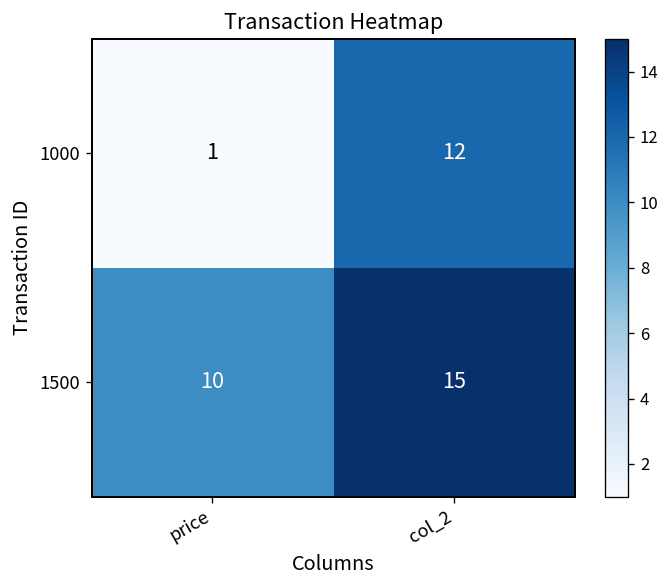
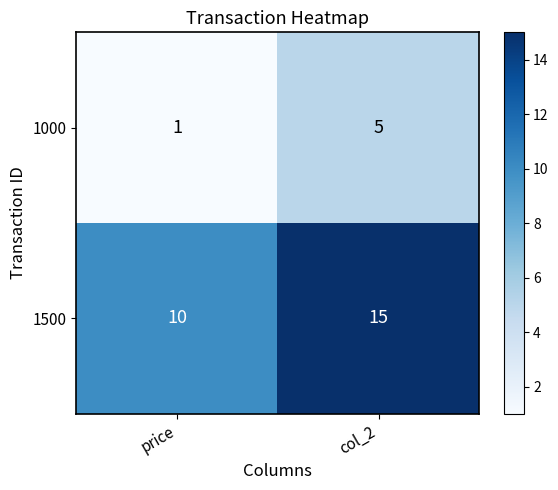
1000, col_2: 12 -> 5
